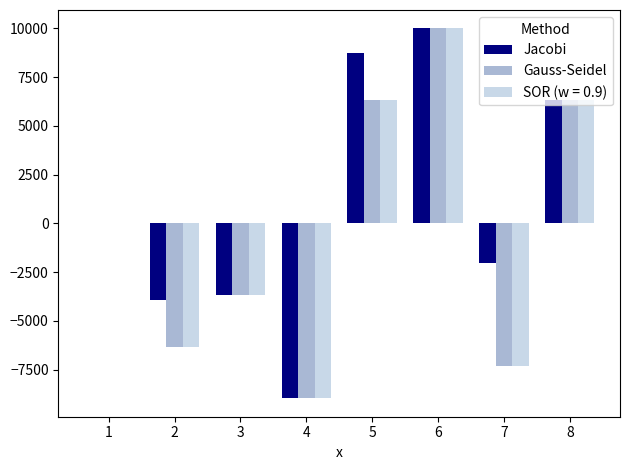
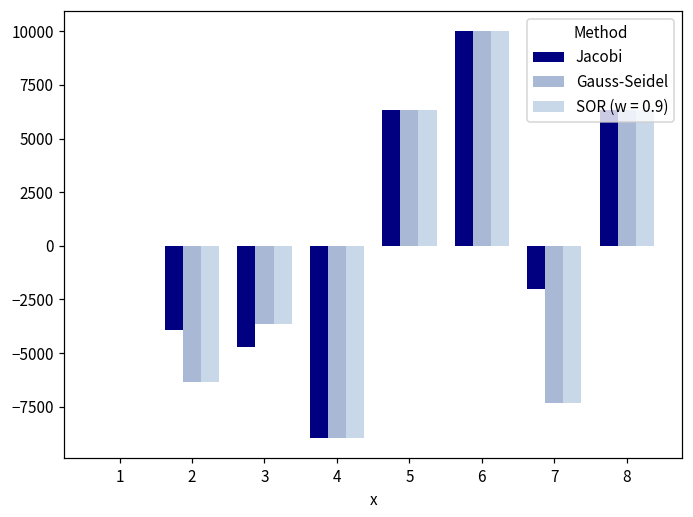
Jacobi, 3: -3700 -> -4700
Jacobi, 5: 8800 -> 6300
